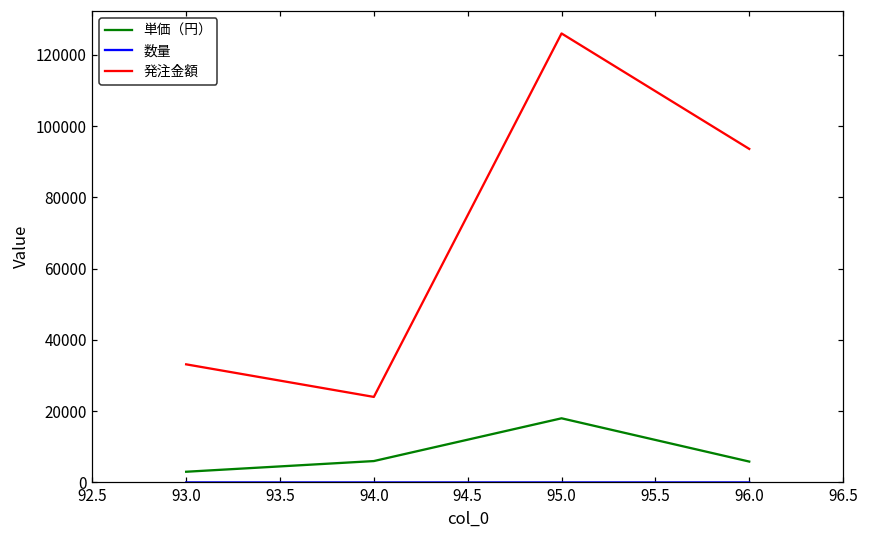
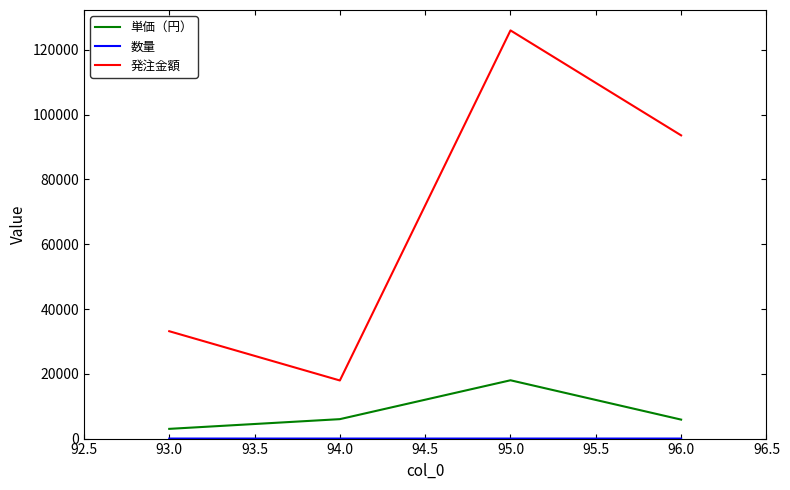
発注金額, 94.0: 24000 -> 18000
